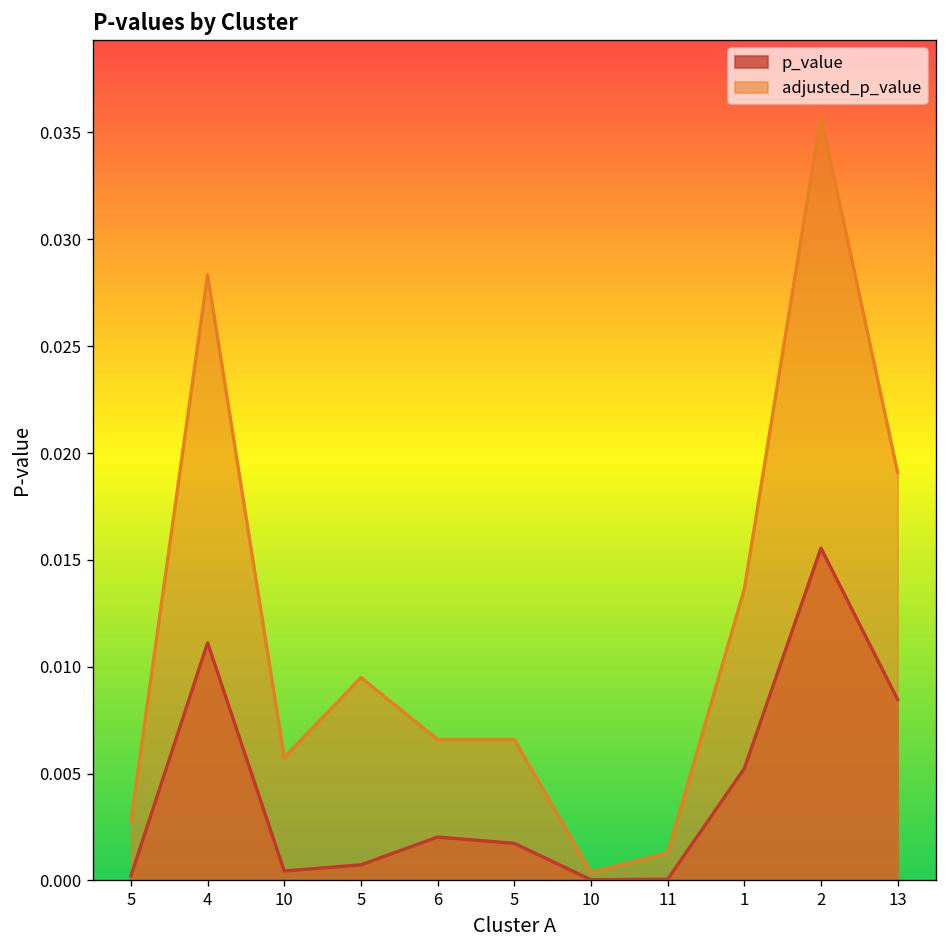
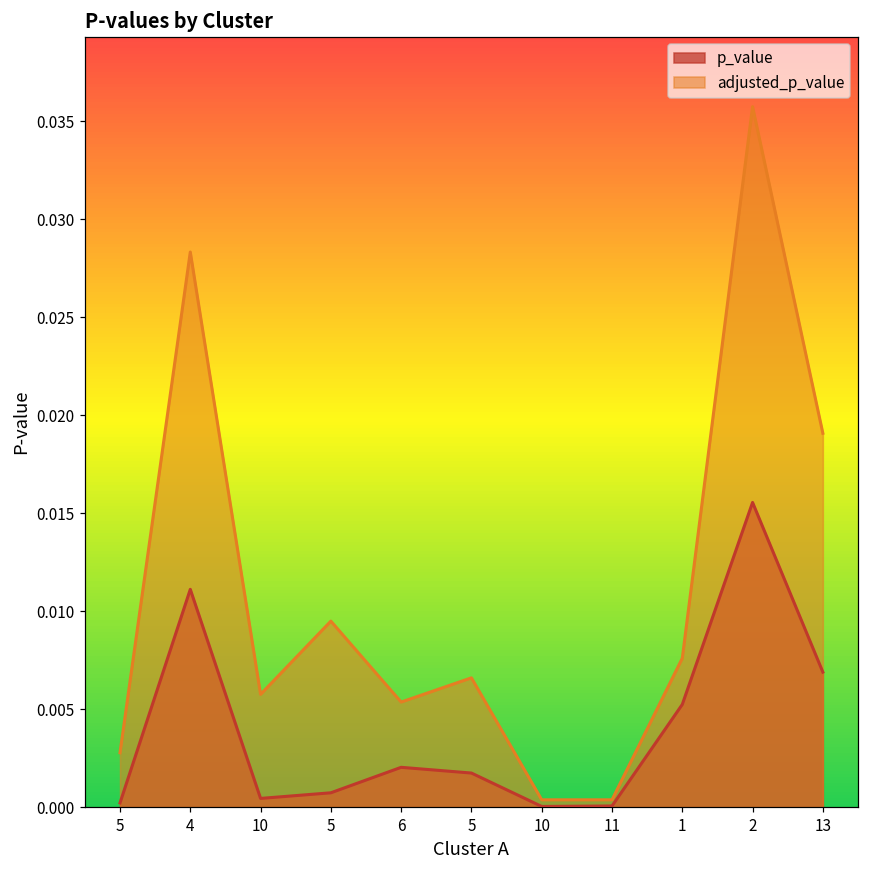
adjusted_p_value, 6: 0.0066 -> 0.0054
adjusted_p_value, 11: 0.0013 -> 0.0004
adjusted_p_value, 1: 0.0136 -> 0.0076
p_value, 13: 0.0085 -> 0.0069
